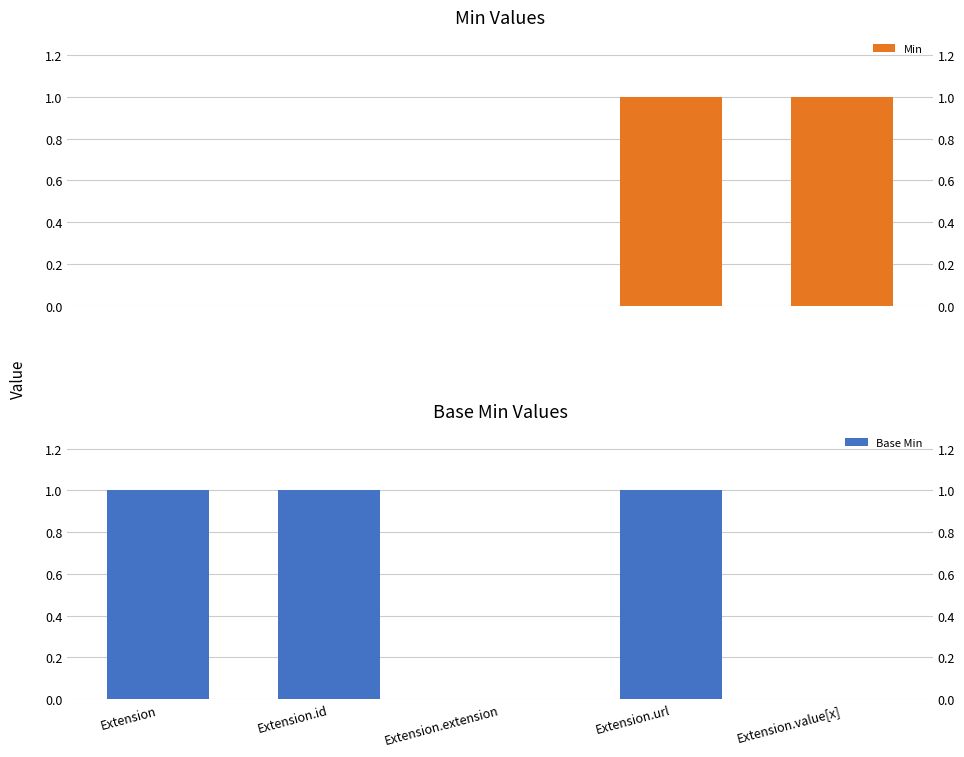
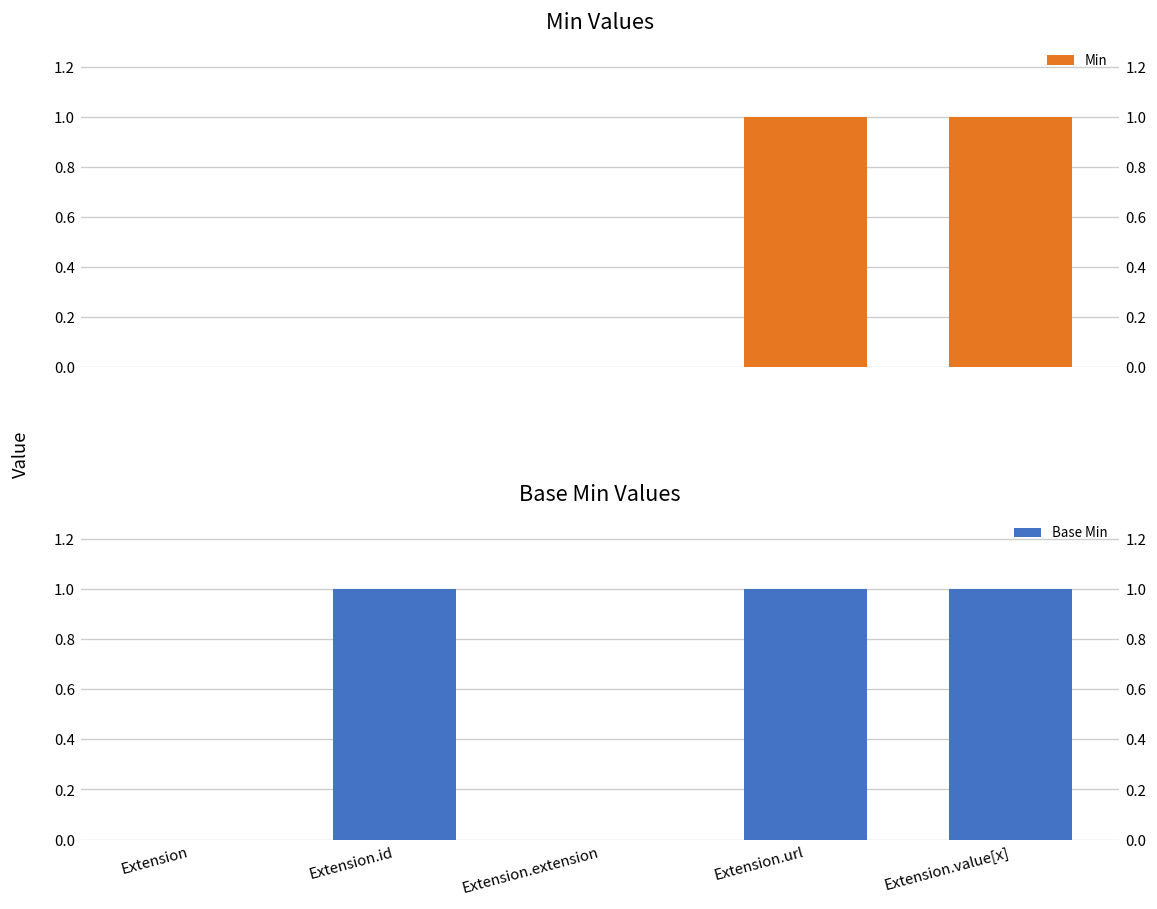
Base Min Values, Extension: 1 -> 0
Base Min Values, Extension.value[x]: 0 -> 1
